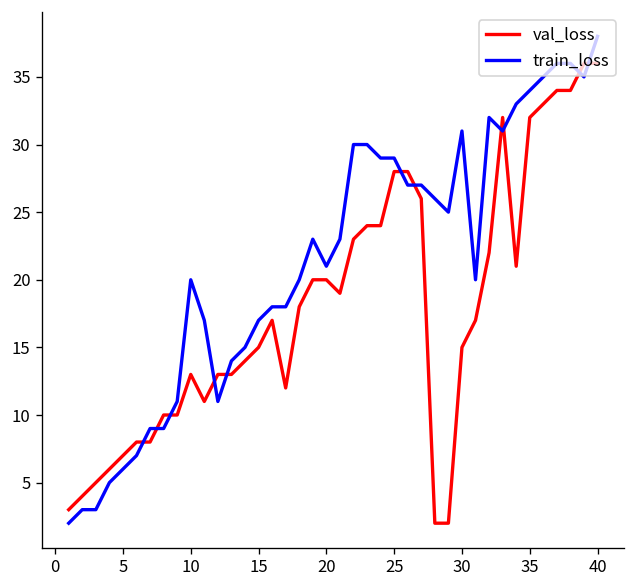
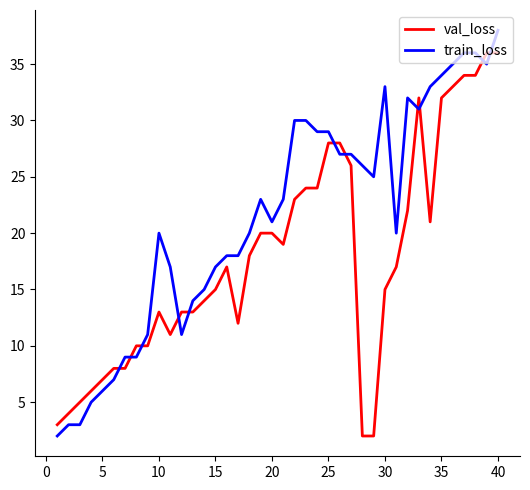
train_loss, 30: 31 -> 33
